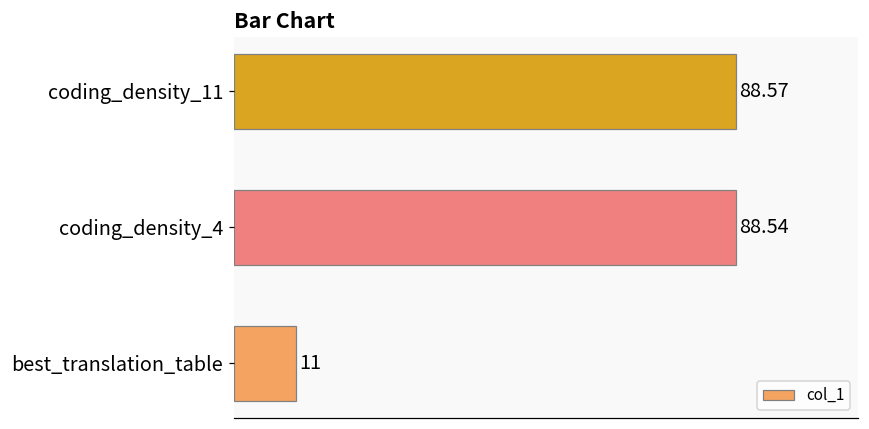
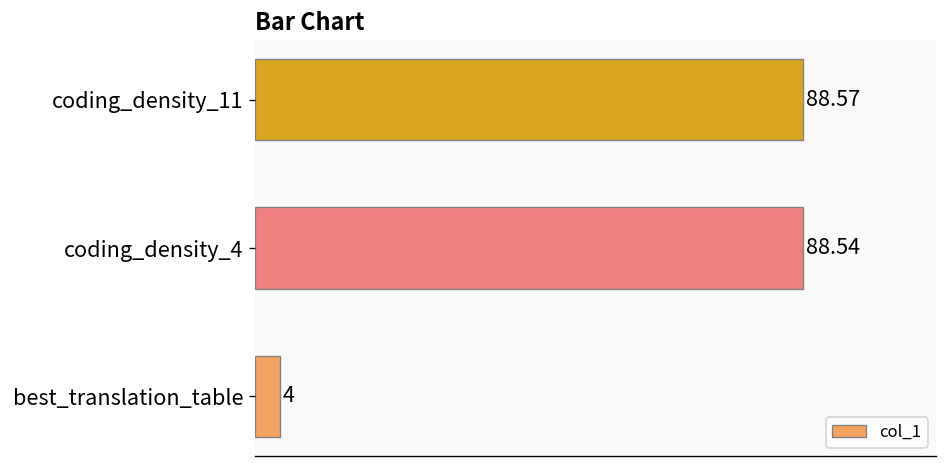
best_translation_table: 11 -> 4
